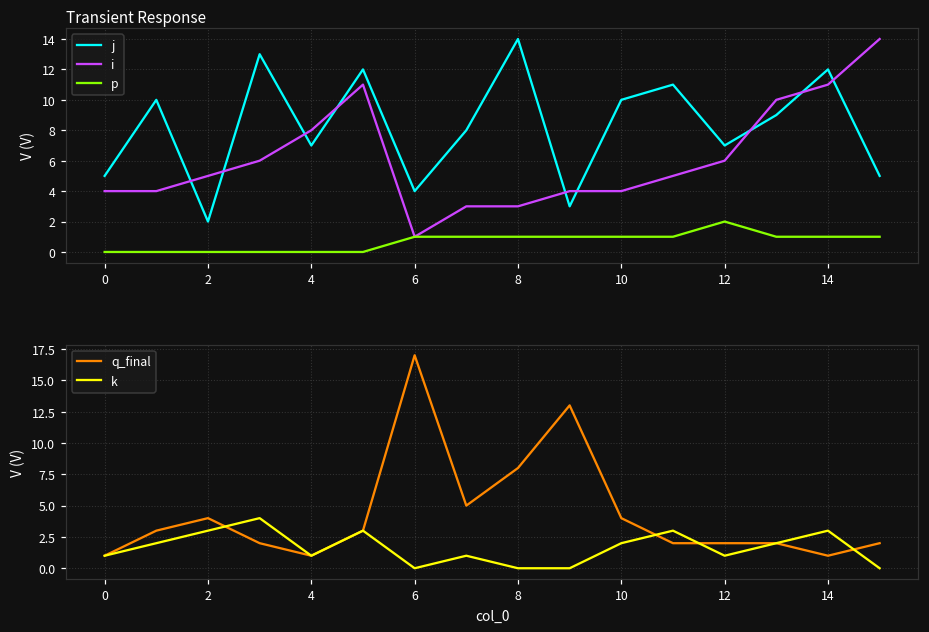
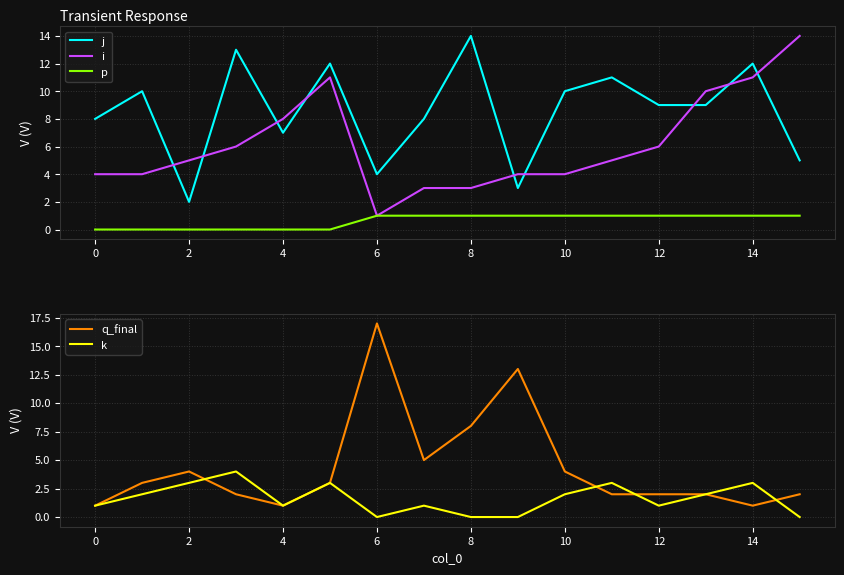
Transient Response, j, 0: 5 -> 8
Transient Response, j, 12: 7 -> 9
Transient Response, p, 12: 2 -> 1
